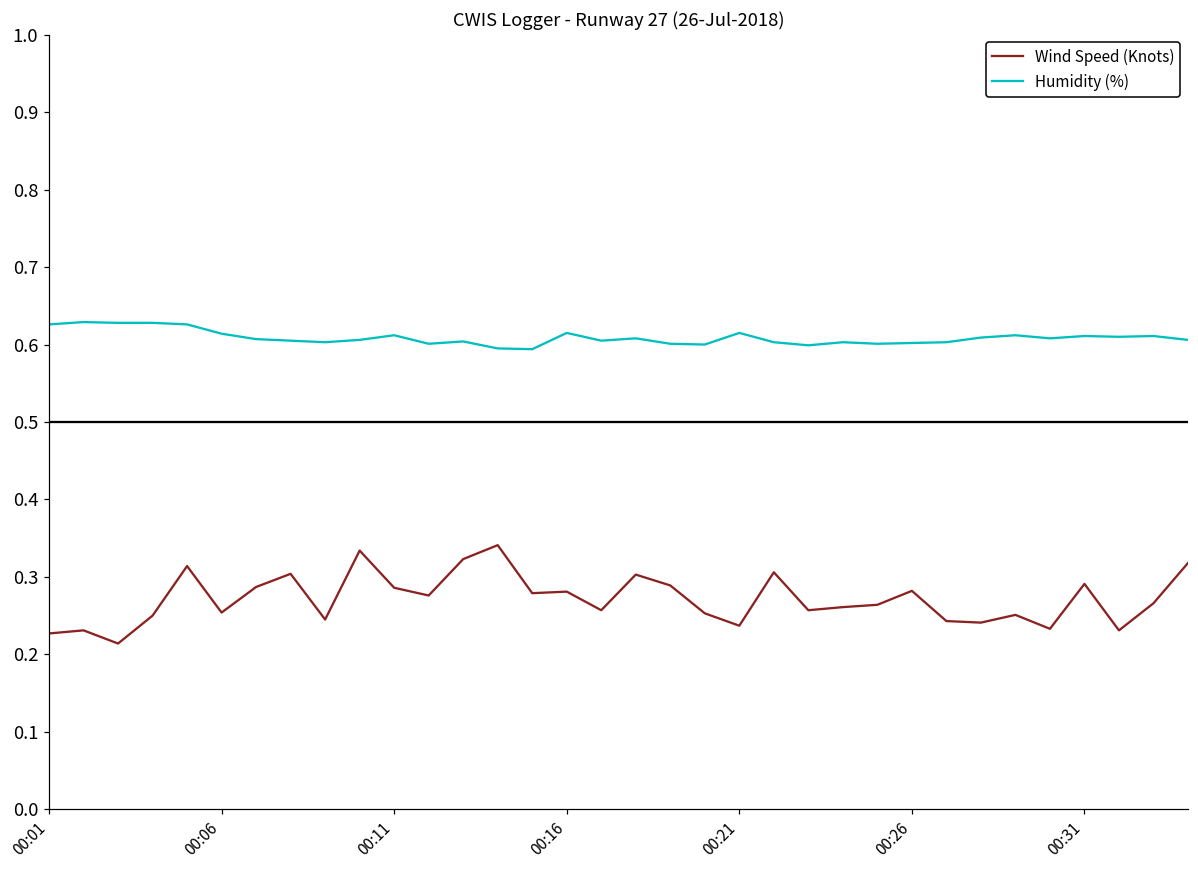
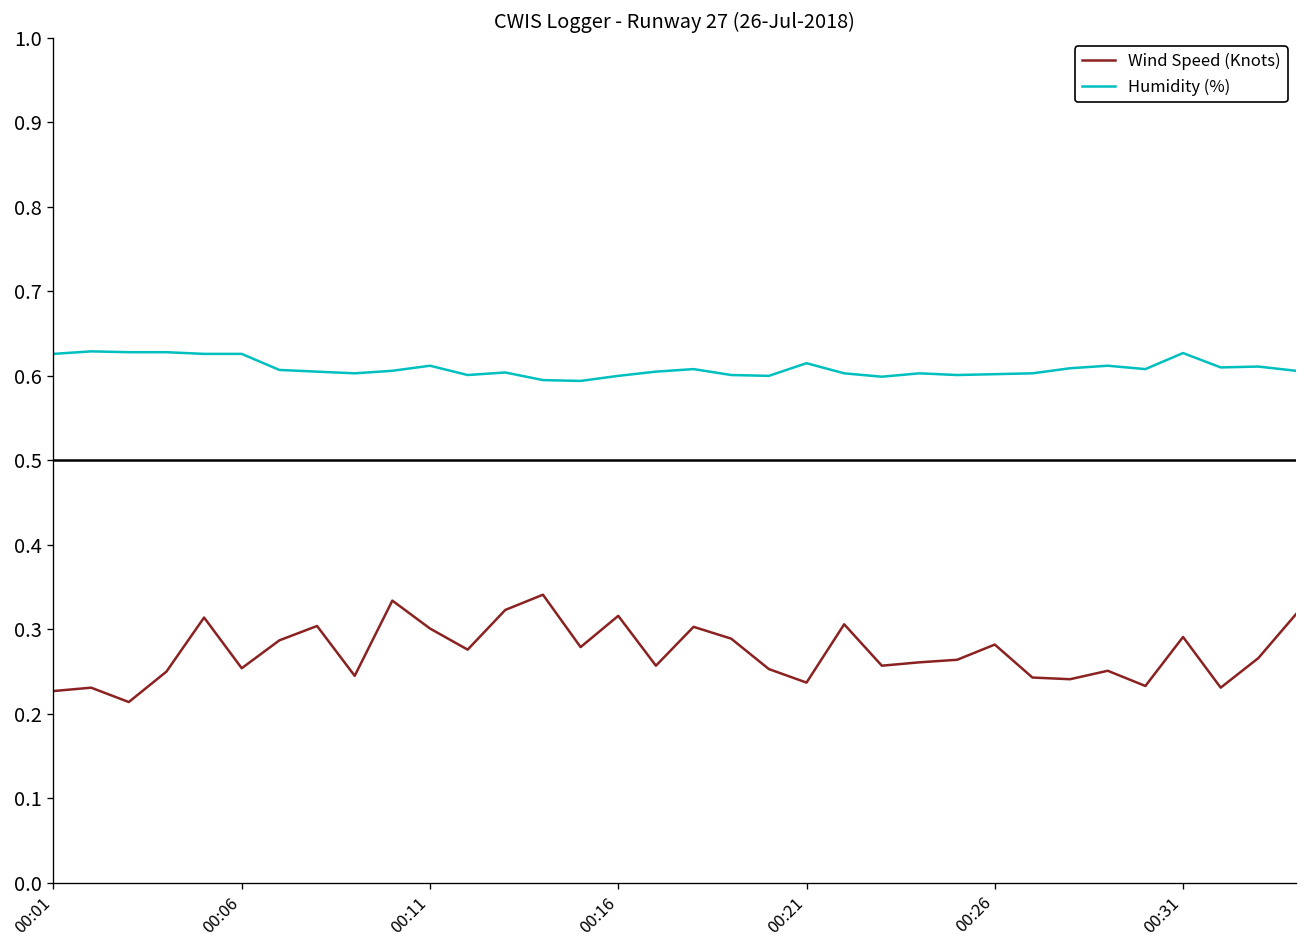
Humidity (%), 00:06: 0.61 -> 0.63
Wind Speed (Knots), 00:11: 0.29 -> 0.30
Wind Speed (Knots), 00:16: 0.28 -> 0.32
Humidity (%), 00:16: 0.62 -> 0.60
Humidity (%), 00:31: 0.61 -> 0.63
